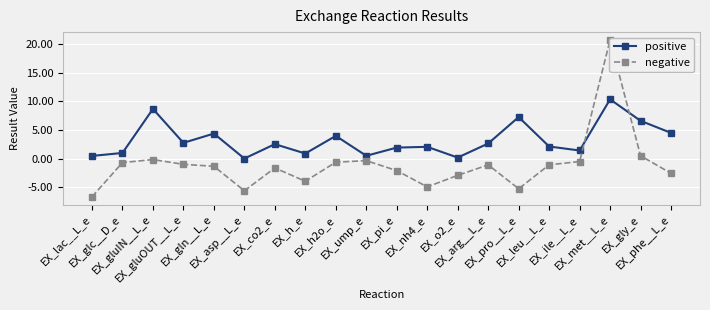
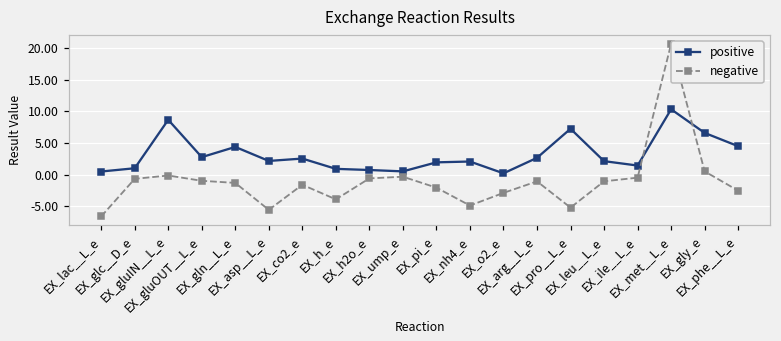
positive, EX_asp__L_e: 0 -> 2
positive, EX_h2o_e: 4 -> 1
